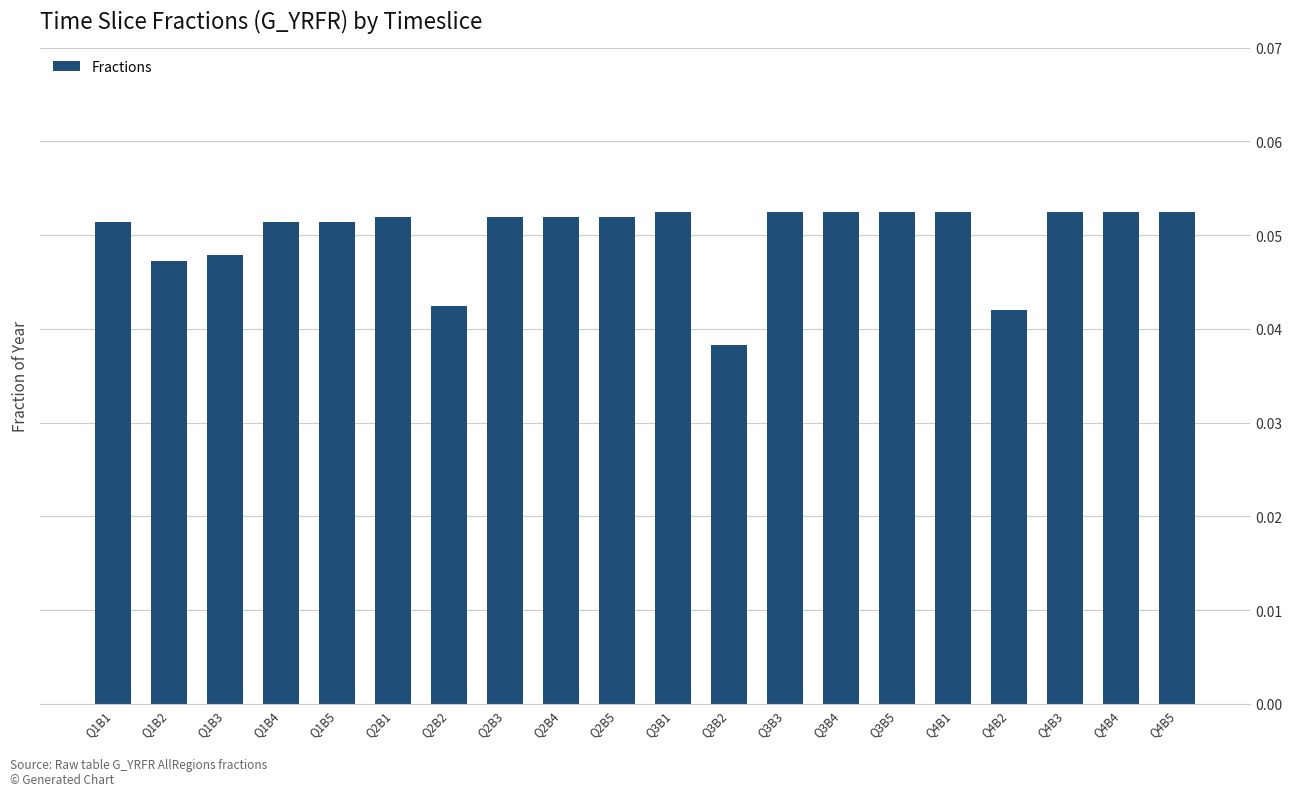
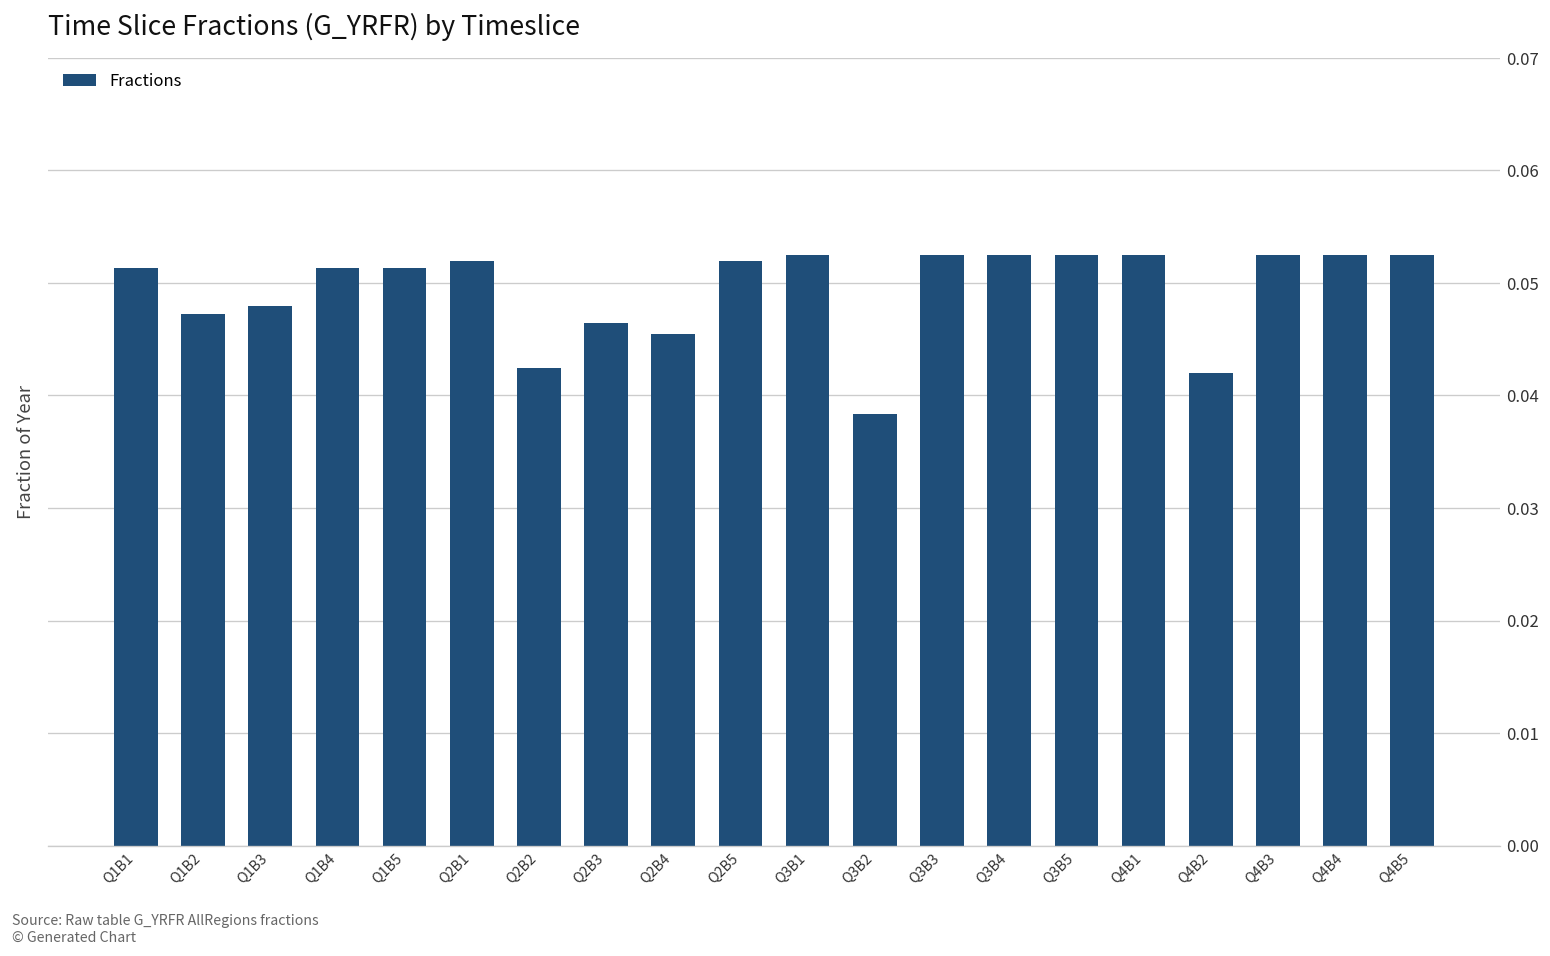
Q2B3: 0.052 -> 0.046
Q2B4: 0.052 -> 0.045
